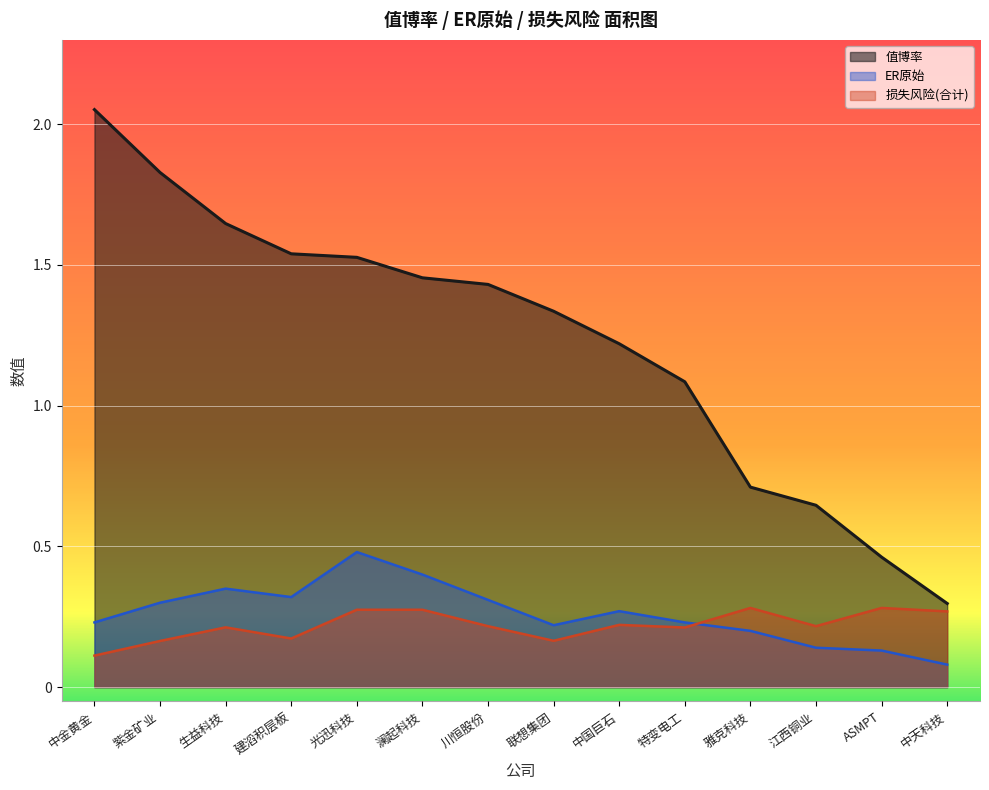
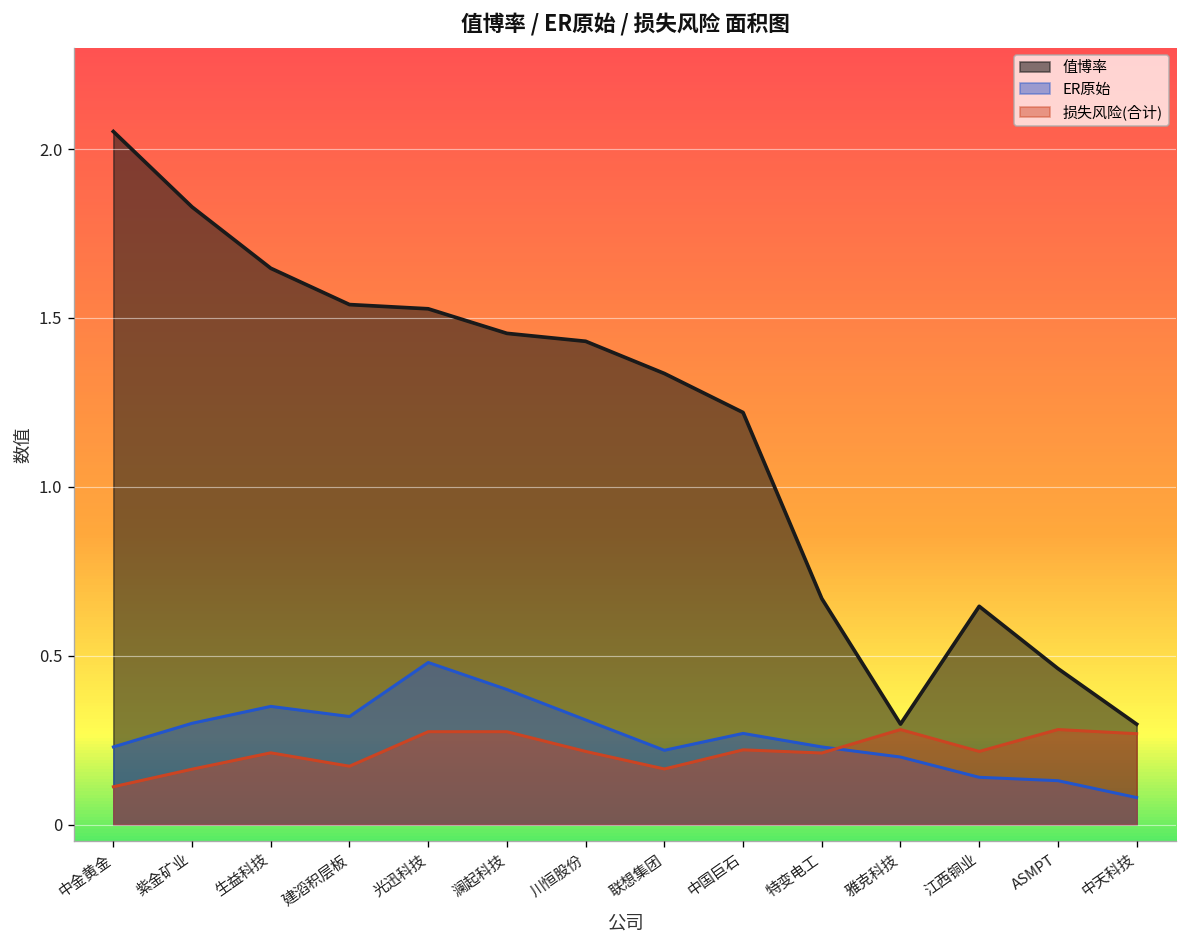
值博率, 特变电工: 1.08 -> 0.67
值博率, 雅克科技: 0.71 -> 0.30
